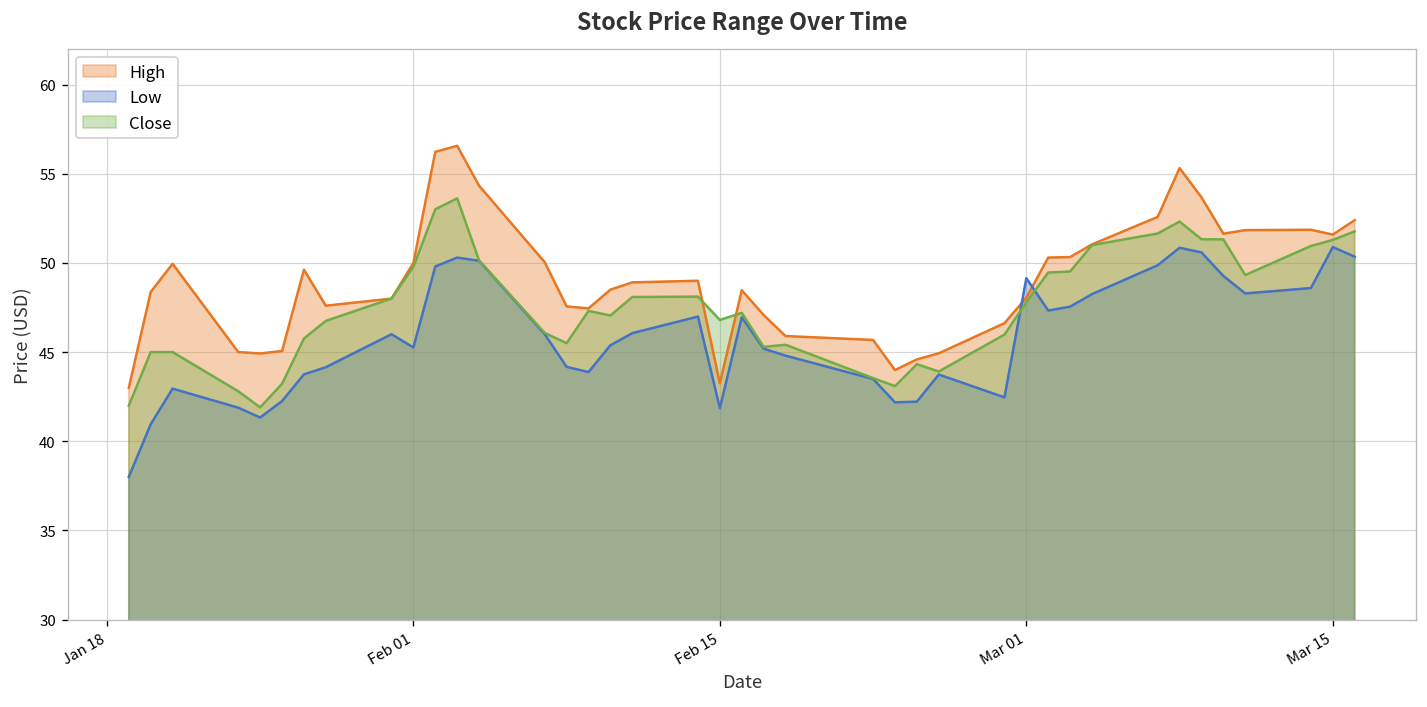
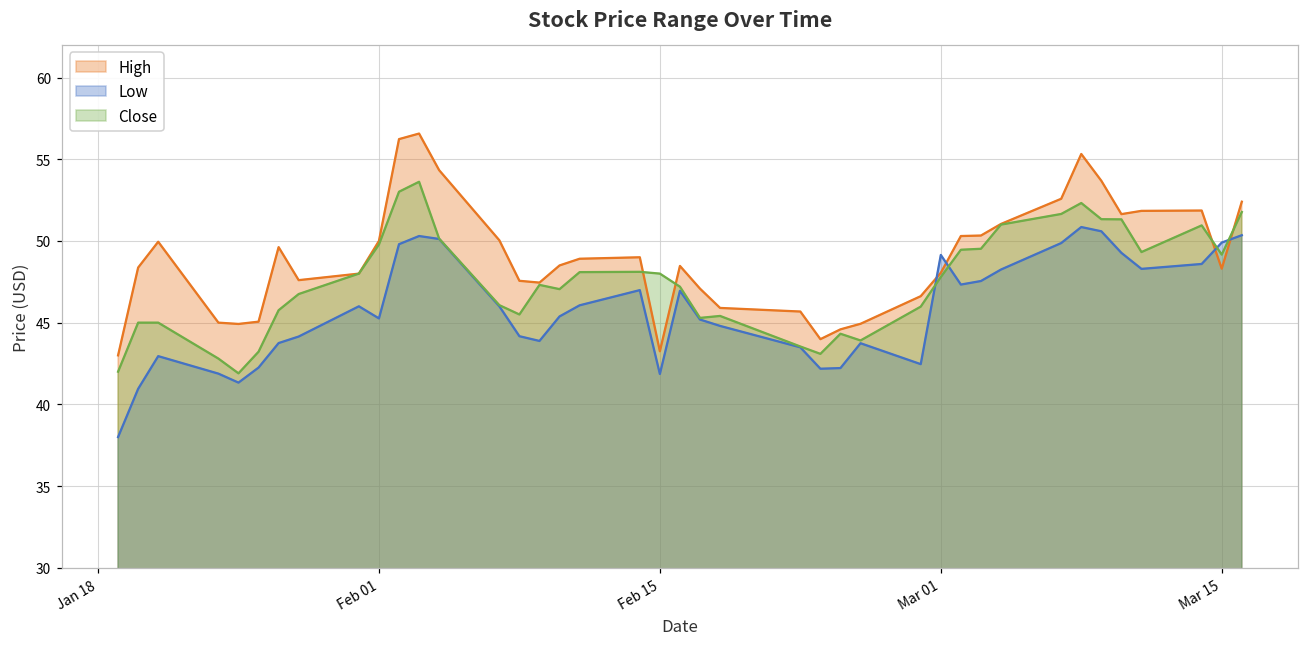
Close, Feb 15: 46.8 -> 48.0
High, Mar 15: 51.6 -> 48.3
Low, Mar 15: 50.9 -> 49.9
Close, Mar 15: 51.3 -> 49.2
